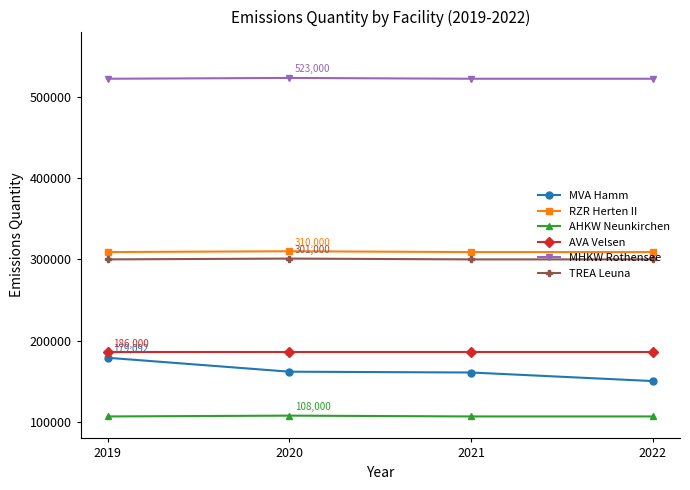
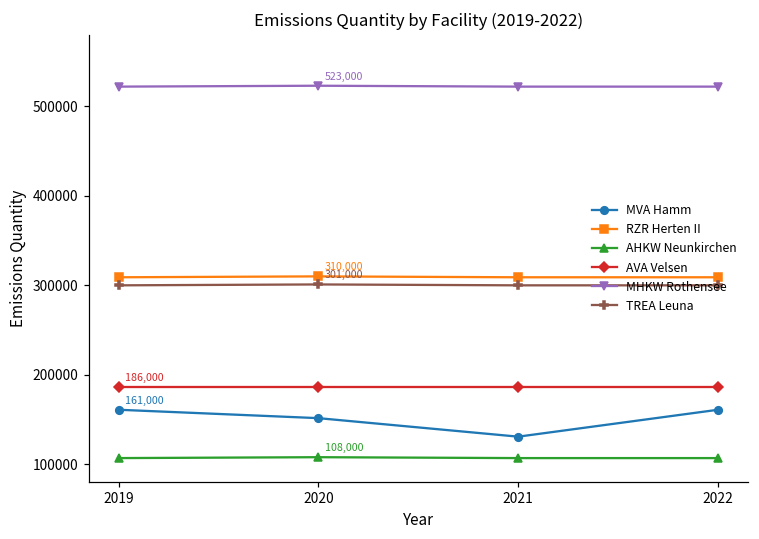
MVA Hamm, 2019: 179,092 -> 161,000
MVA Hamm, 2020: 160000 -> 150000
MVA Hamm, 2021: 160000 -> 130000
MVA Hamm, 2022: 150000 -> 160000
